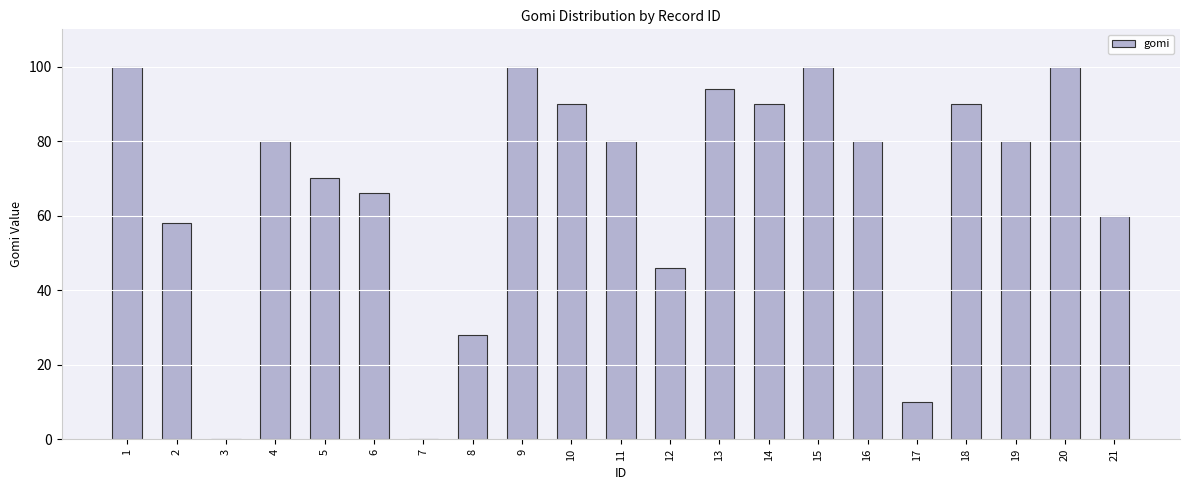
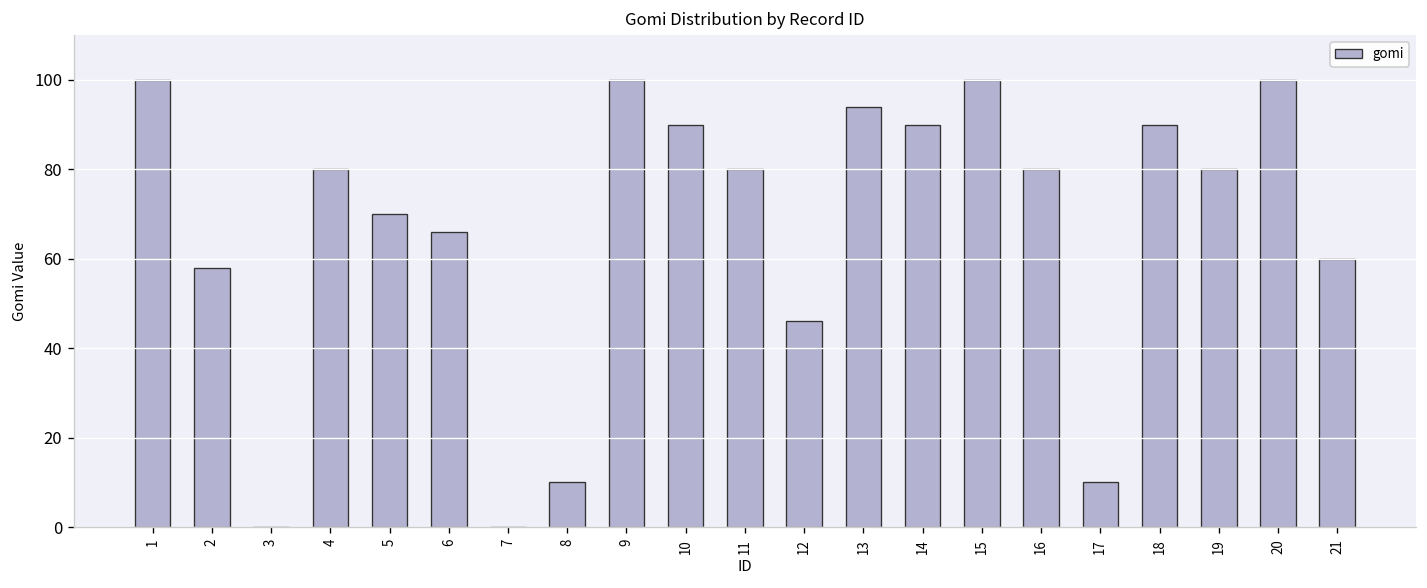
8: 28 -> 10
